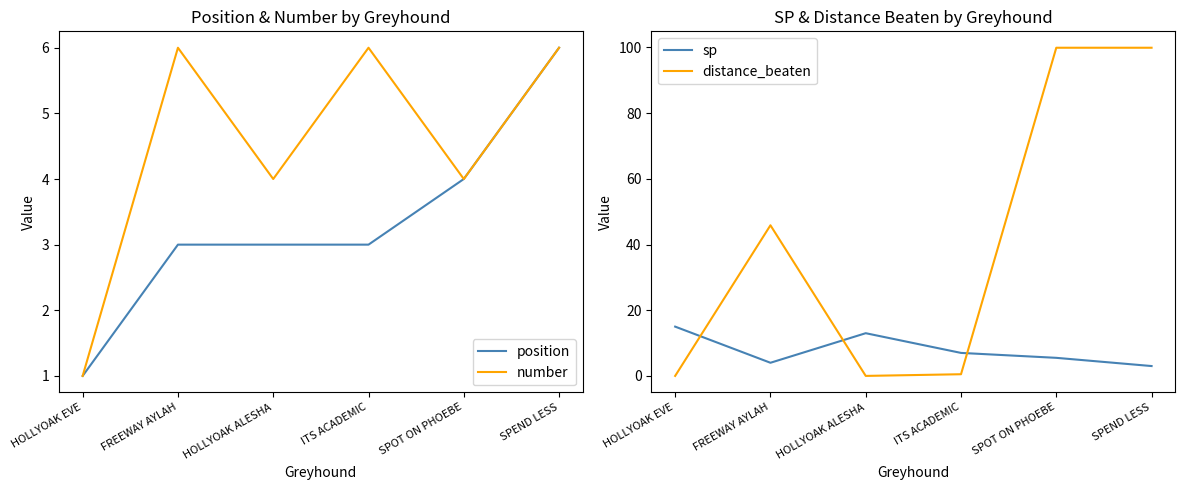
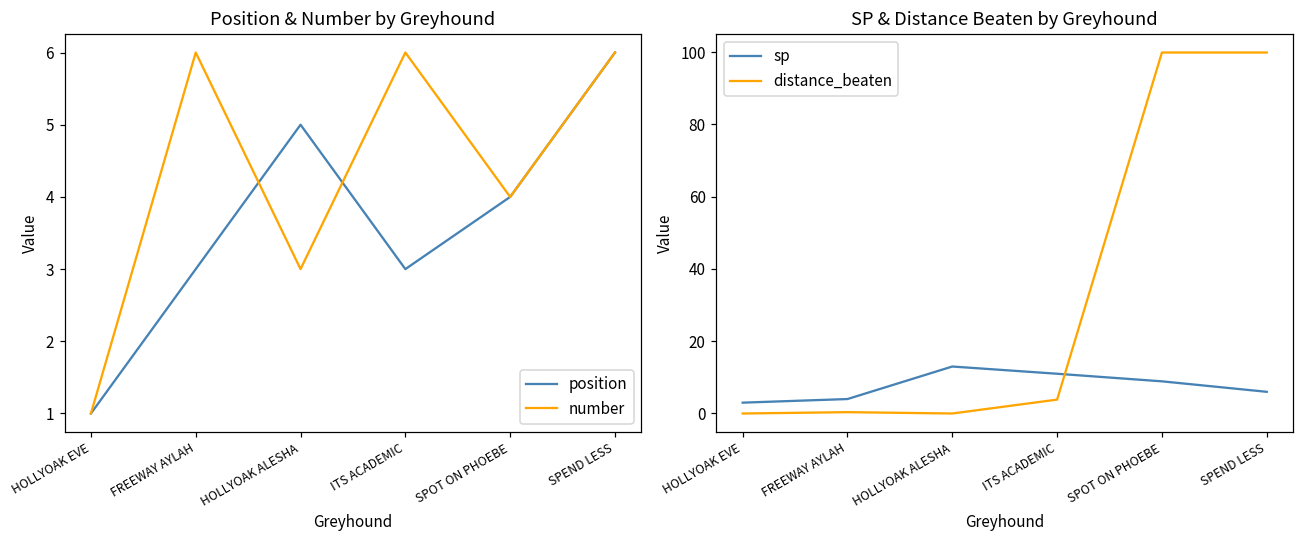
Position & Number by Greyhound, position, HOLLYOAK ALESHA: 3 -> 5
Position & Number by Greyhound, number, HOLLYOAK ALESHA: 4 -> 3
SP & Distance Beaten by Greyhound, sp, HOLLYOAK EVE: 15 -> 3
SP & Distance Beaten by Greyhound, distance_beaten, FREEWAY AYLAH: 46 -> 0
SP & Distance Beaten by Greyhound, sp, ITS ACADEMIC: 7 -> 11
SP & Distance Beaten by Greyhound, distance_beaten, ITS ACADEMIC: 1 -> 4
SP & Distance Beaten by Greyhound, sp, SPOT ON PHOEBE: 6 -> 9
SP & Distance Beaten by Greyhound, sp, SPEND LESS: 3 -> 6
